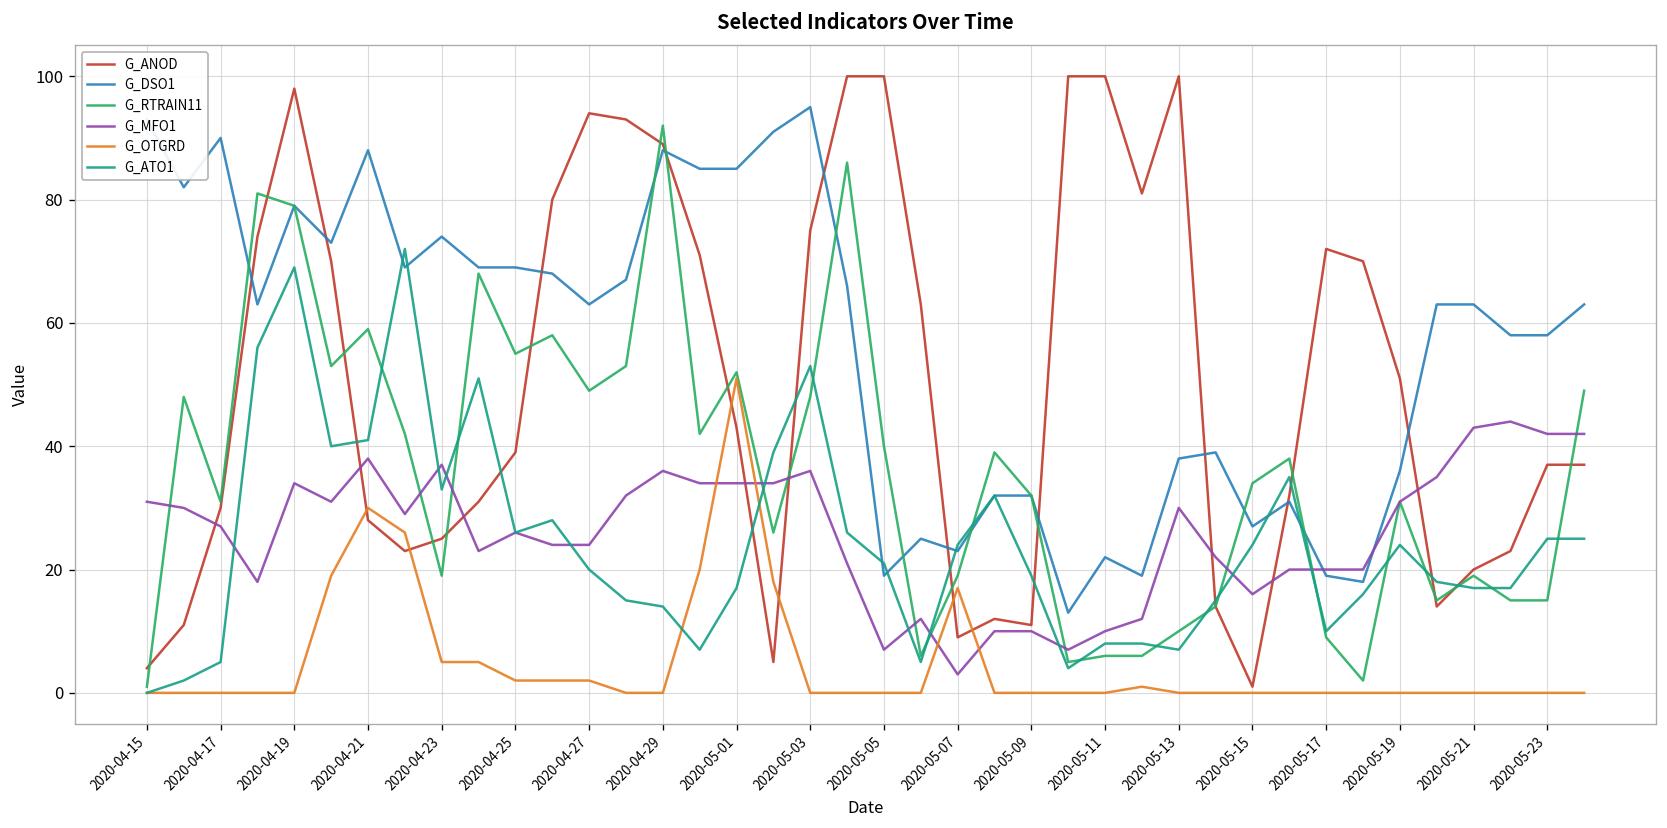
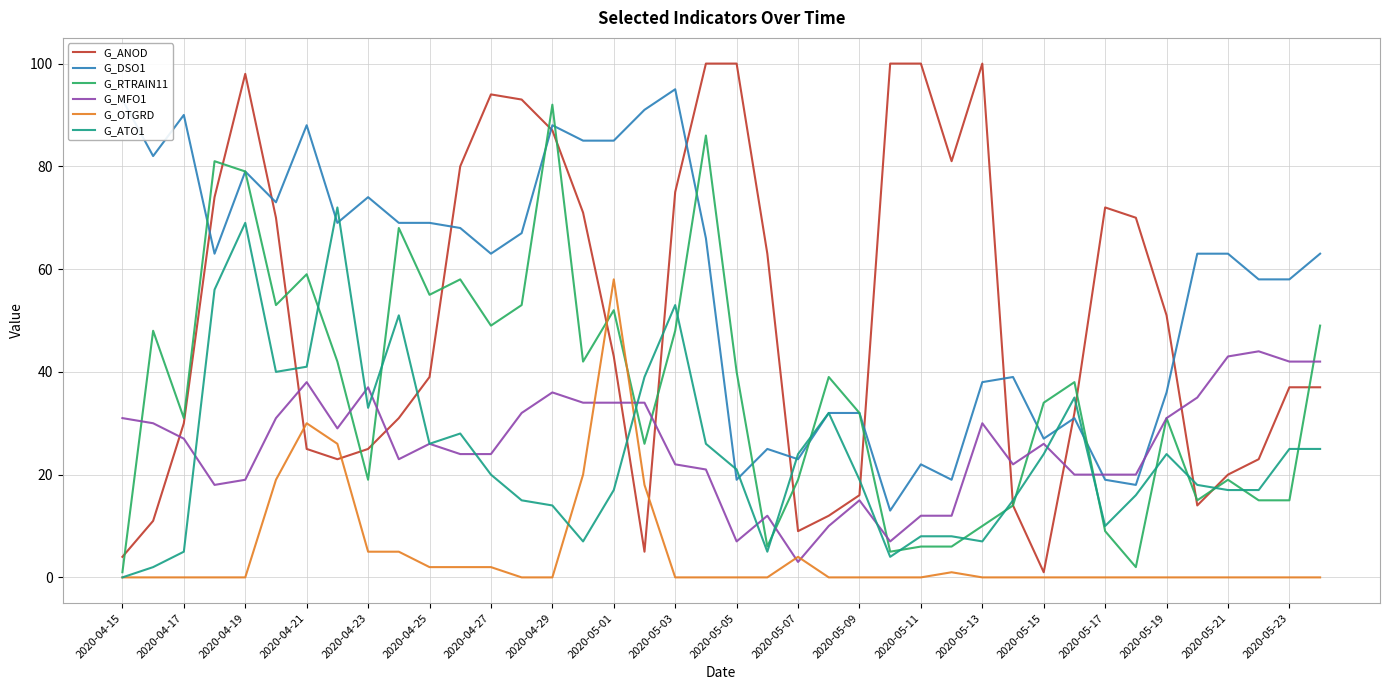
G_MFO1, 2020-04-19: 34 -> 19
G_ANOD, 2020-04-21: 28 -> 25
G_ANOD, 2020-04-29: 89 -> 87
G_OTGRD, 2020-05-01: 51 -> 58
G_MFO1, 2020-05-03: 36 -> 22
G_OTGRD, 2020-05-07: 17 -> 4
G_ANOD, 2020-05-09: 11 -> 16
G_MFO1, 2020-05-09: 10 -> 15
G_MFO1, 2020-05-11: 10 -> 12
G_MFO1, 2020-05-15: 16 -> 26
